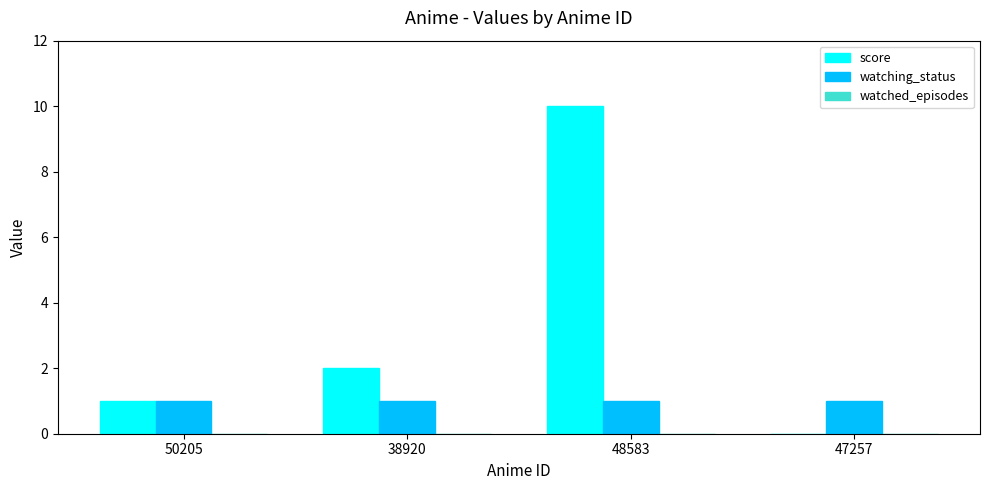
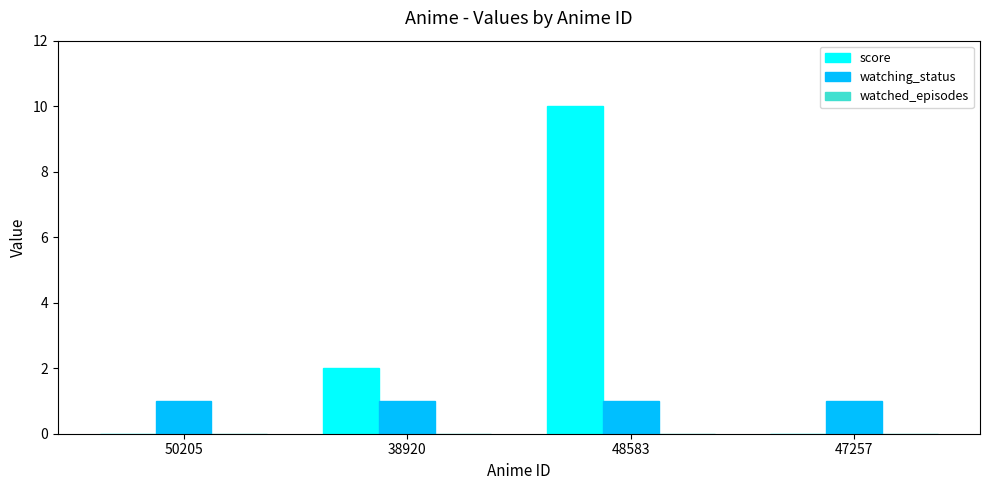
score, 50205: 1 -> 0
